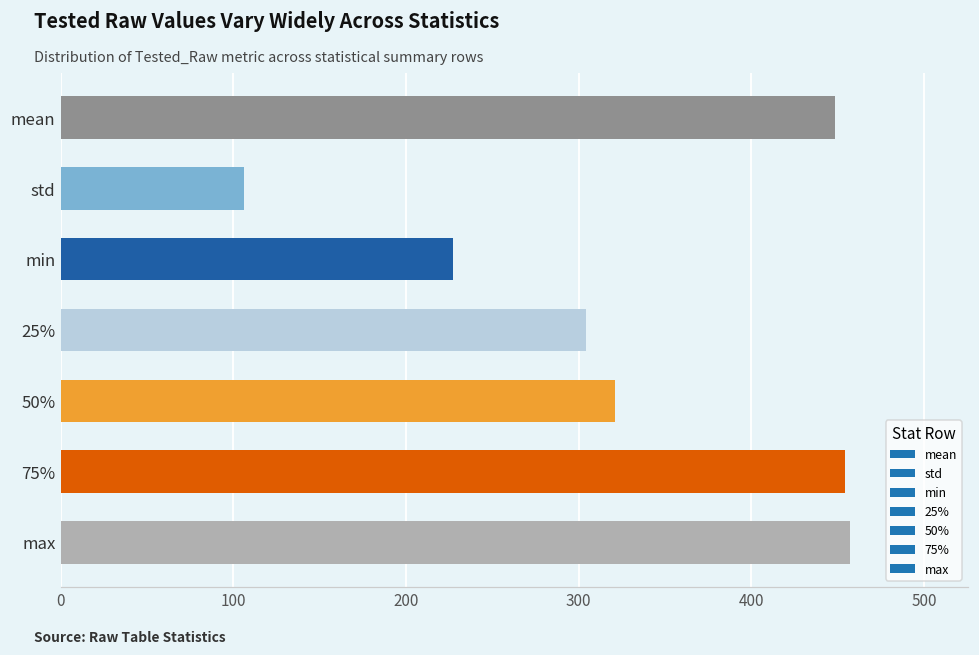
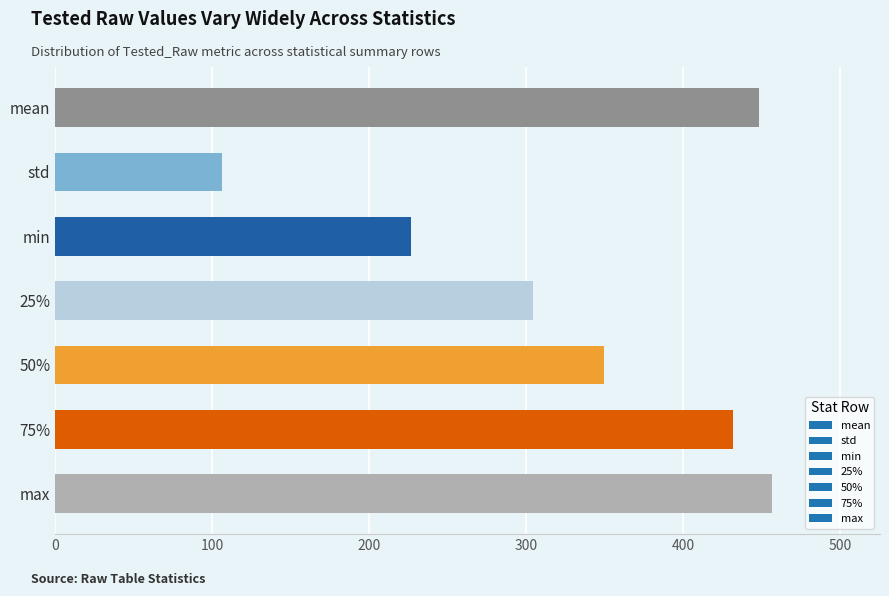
50%: 321 -> 350
75%: 454 -> 432
